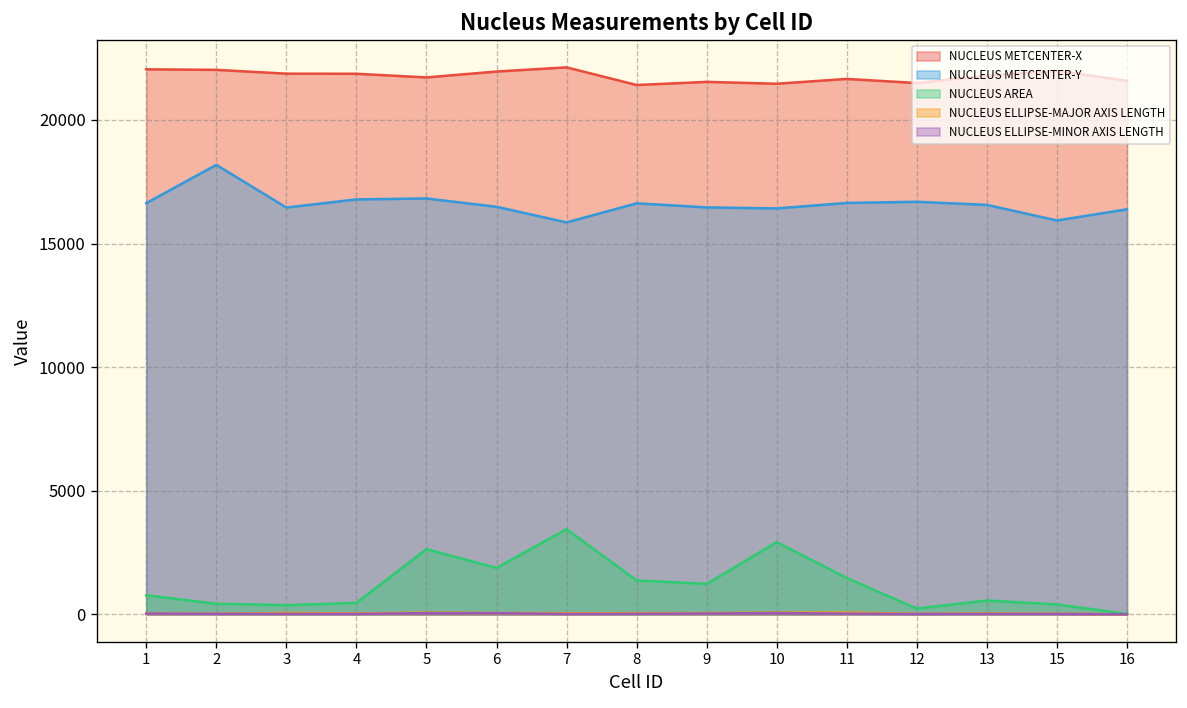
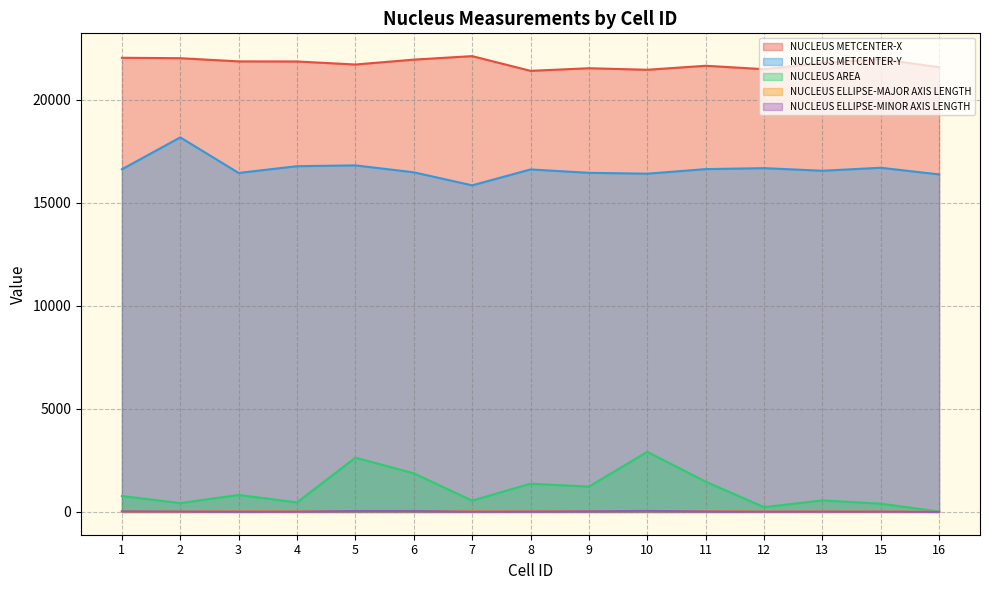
NUCLEUS AREA, 3: 400 -> 800
NUCLEUS AREA, 7: 3400 -> 500
NUCLEUS METCENTER-Y, 15: 15900 -> 16700
